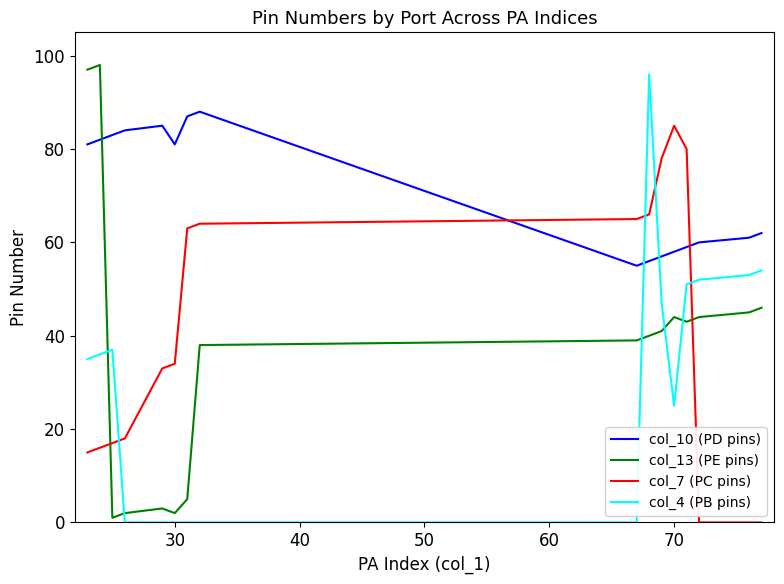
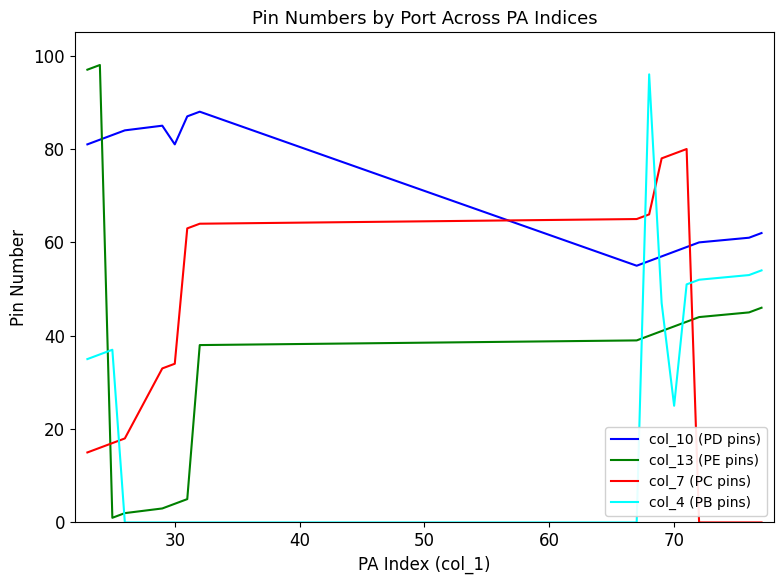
col_13 (PE pins), 30: 2 -> 4
col_13 (PE pins), 70: 44 -> 42
col_7 (PC pins), 70: 85 -> 79
